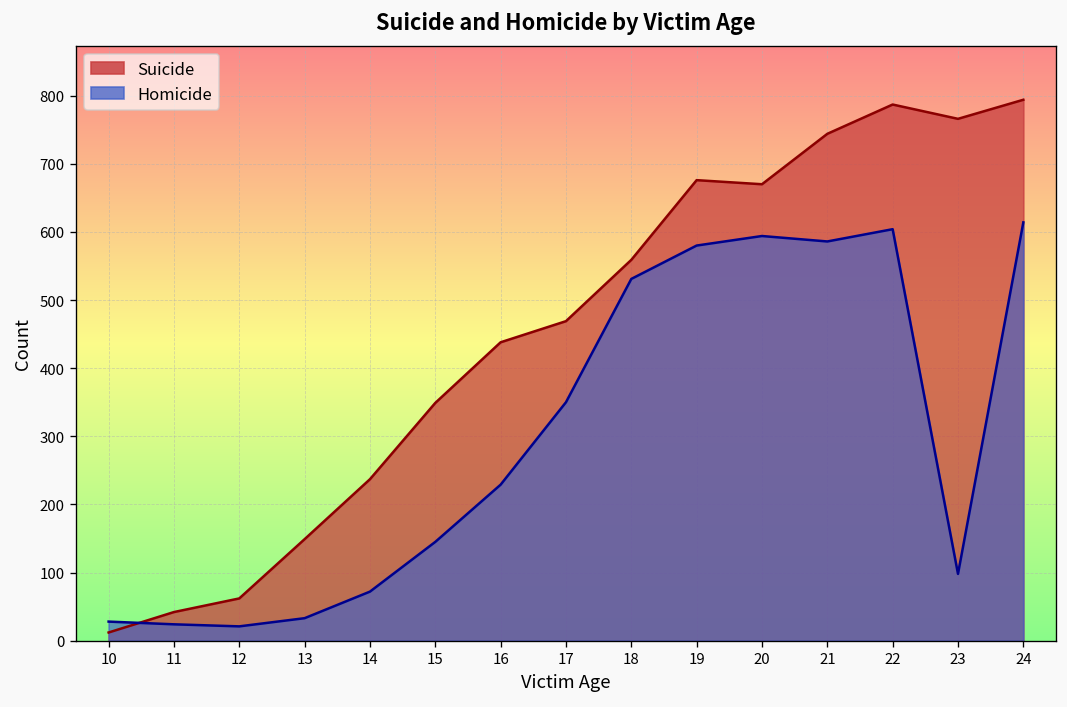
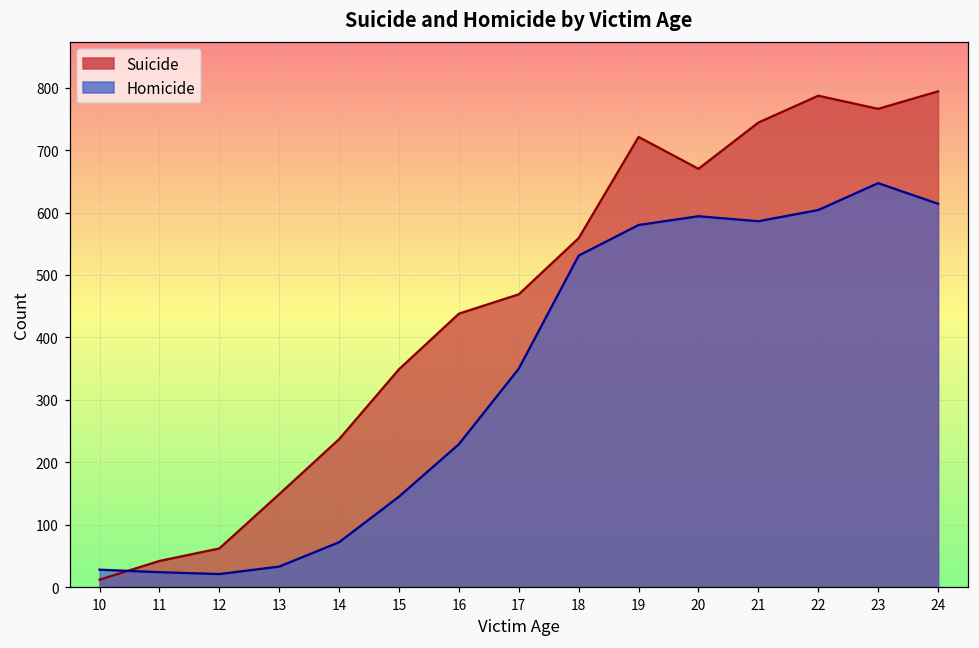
Suicide, 19: 680 -> 720
Homicide, 23: 100 -> 650
